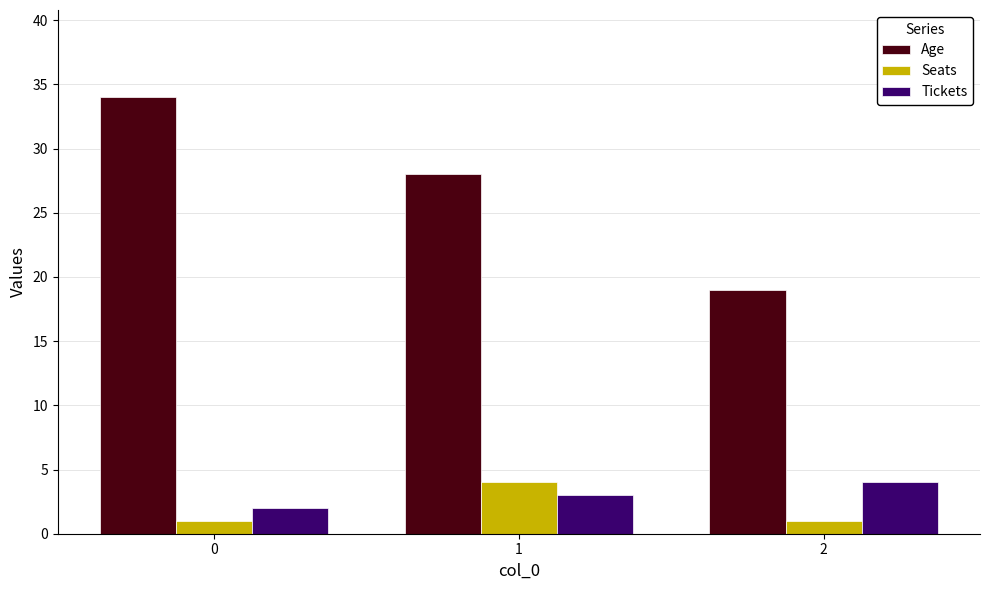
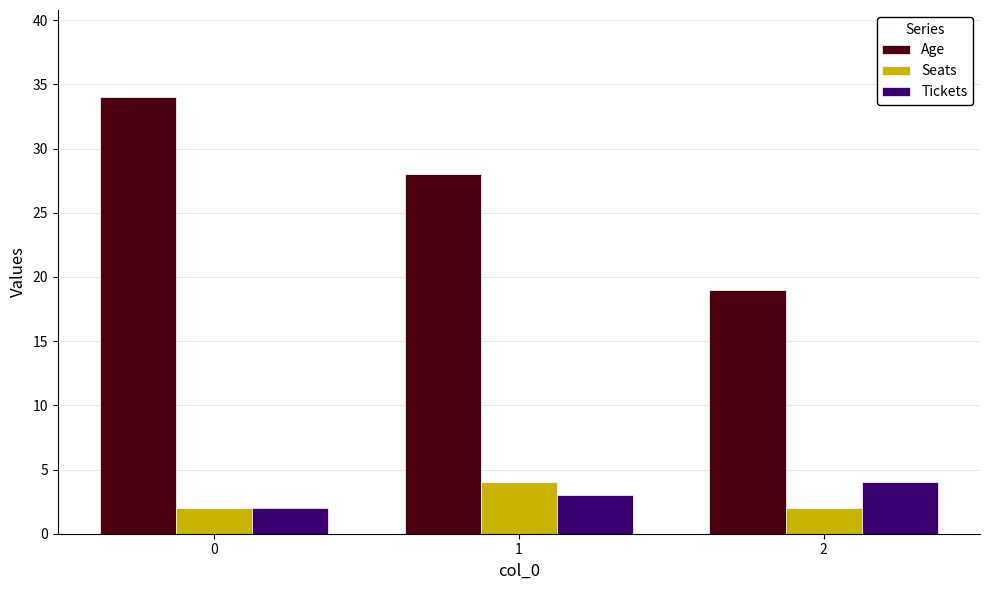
Seats, 0: 1 -> 2
Seats, 2: 1 -> 2
